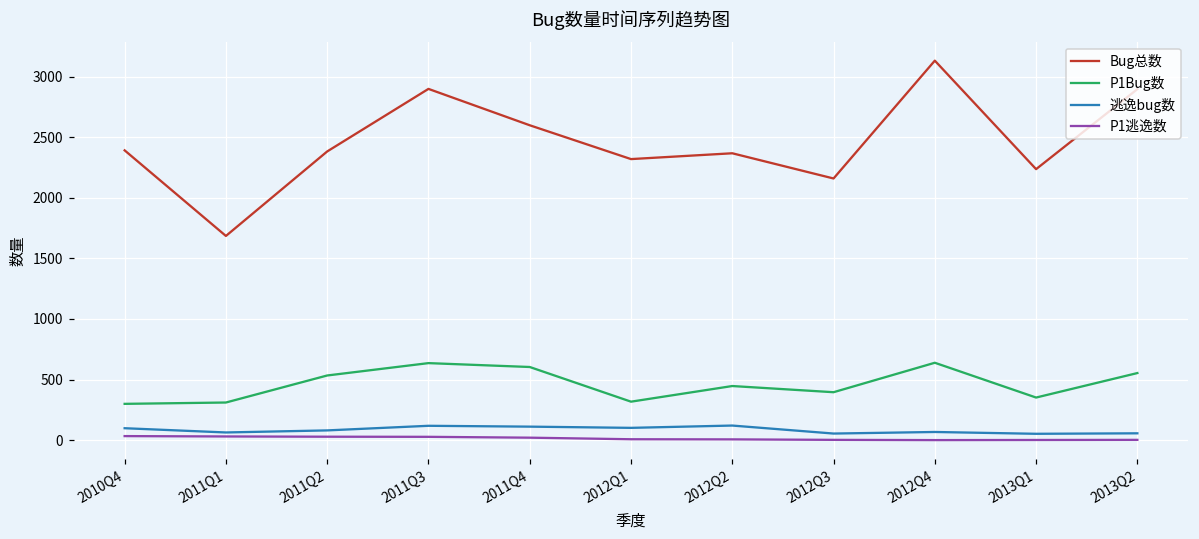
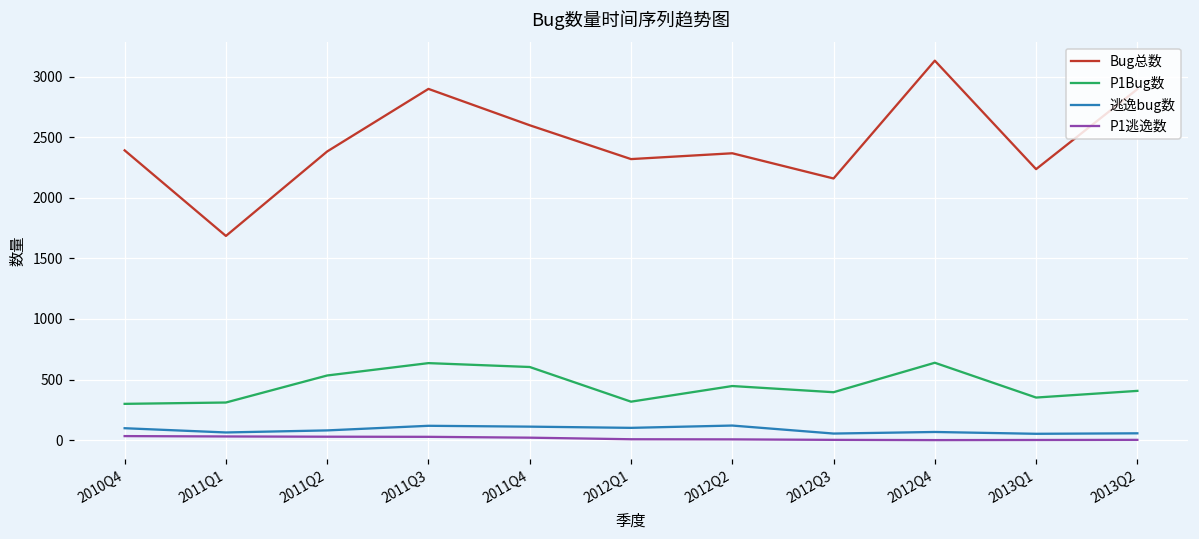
P1Bug数, 2013Q2: 550 -> 410
